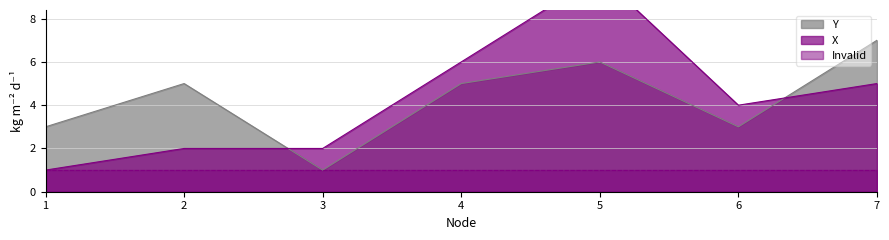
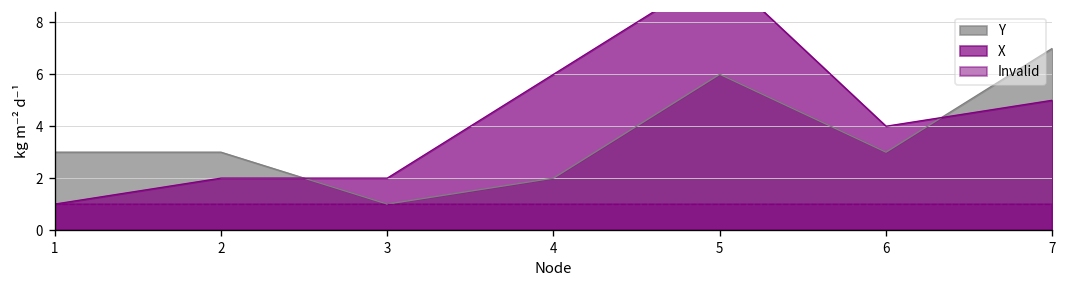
Y, 2: 5 -> 3
Y, 4: 5 -> 2
